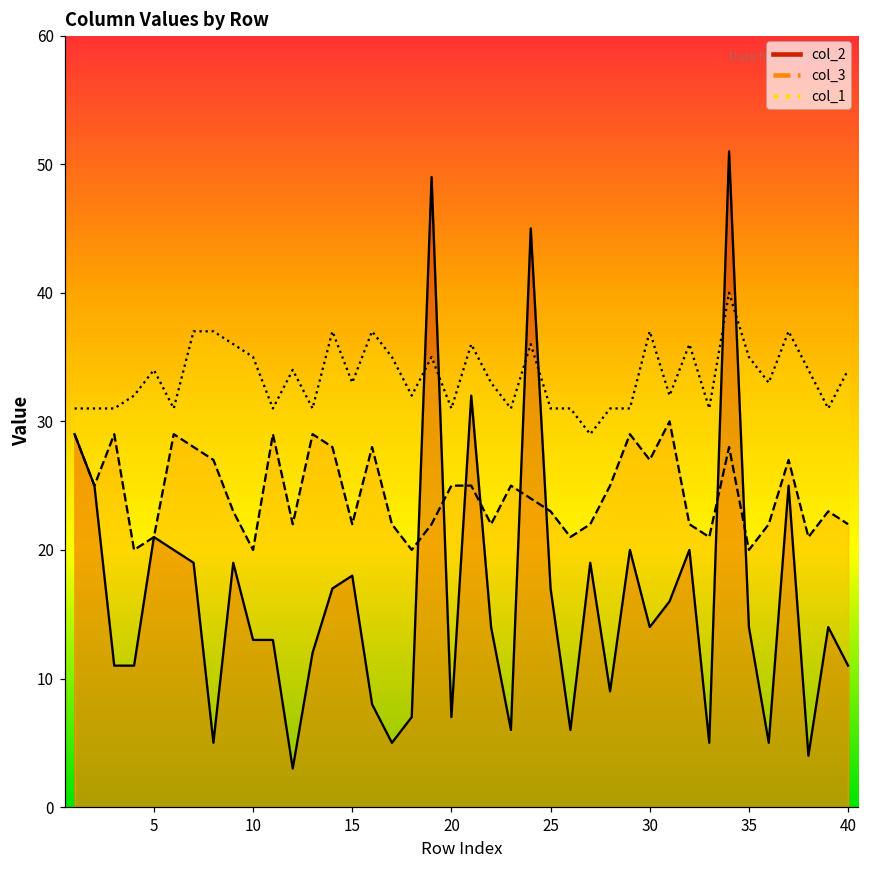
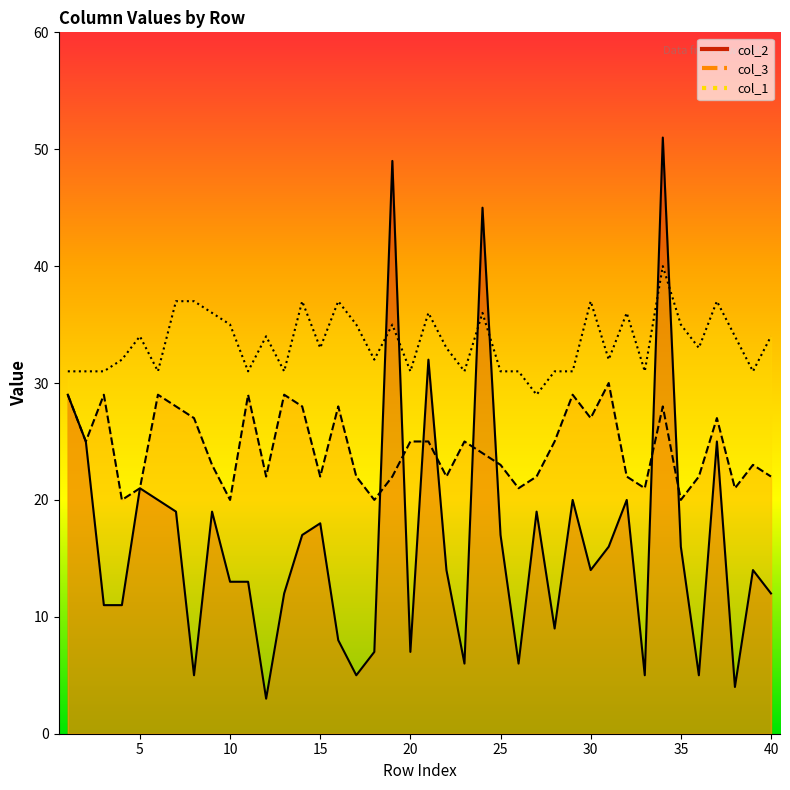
col_2, 35: 14 -> 16
col_2, 40: 11 -> 12
